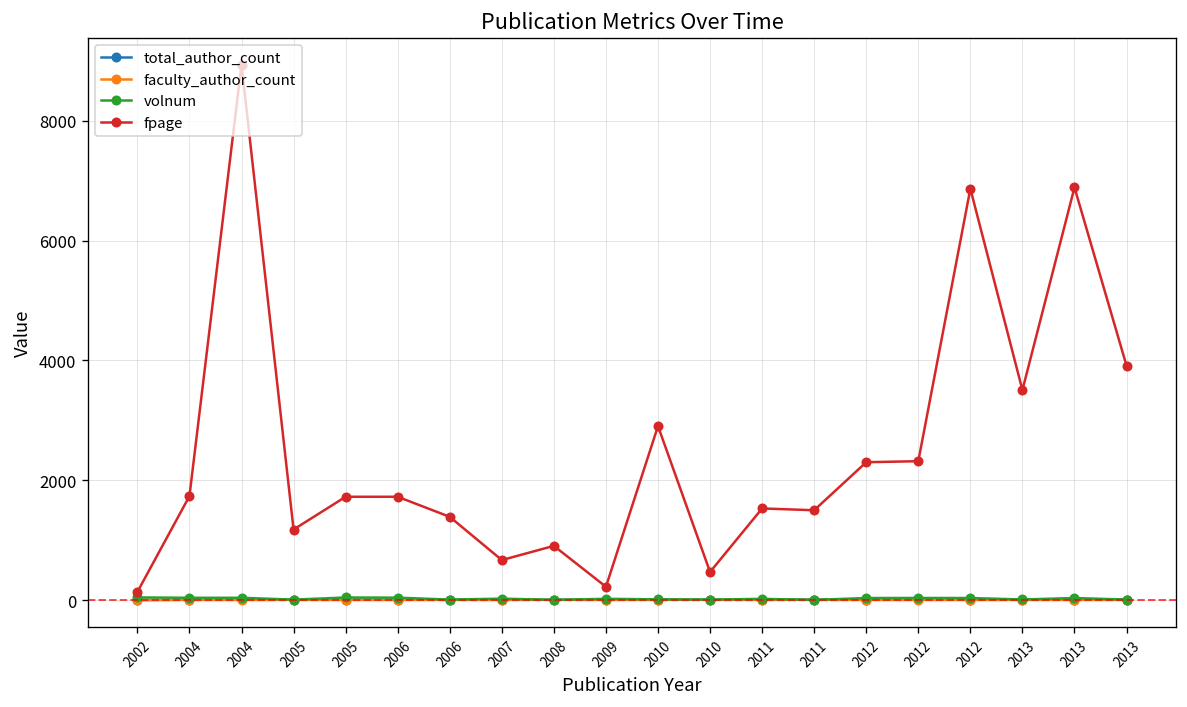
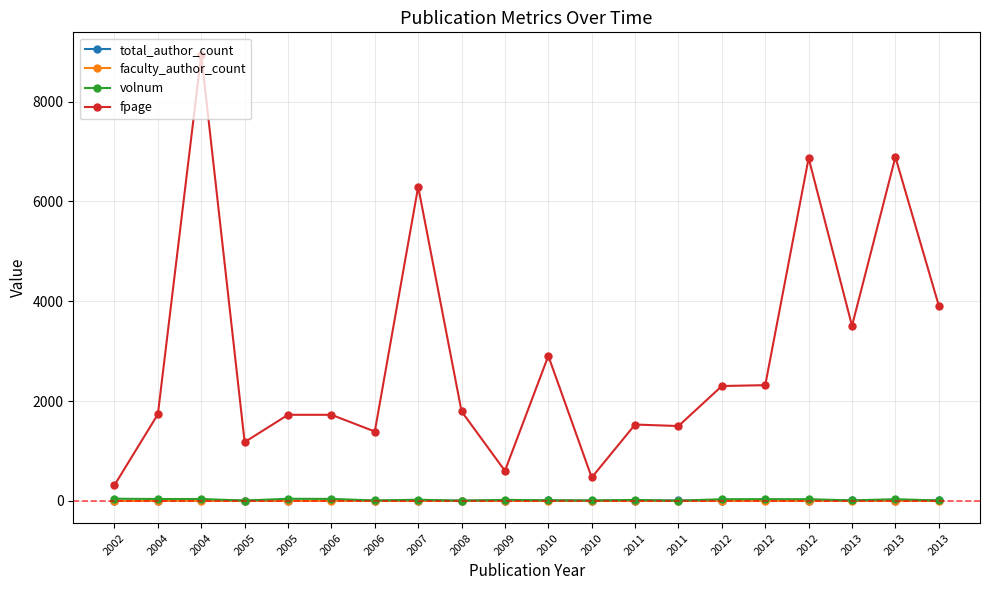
fpage, 2002: 100 -> 300
fpage, 2007: 700 -> 6300
fpage, 2008: 900 -> 1800
fpage, 2009: 200 -> 600
